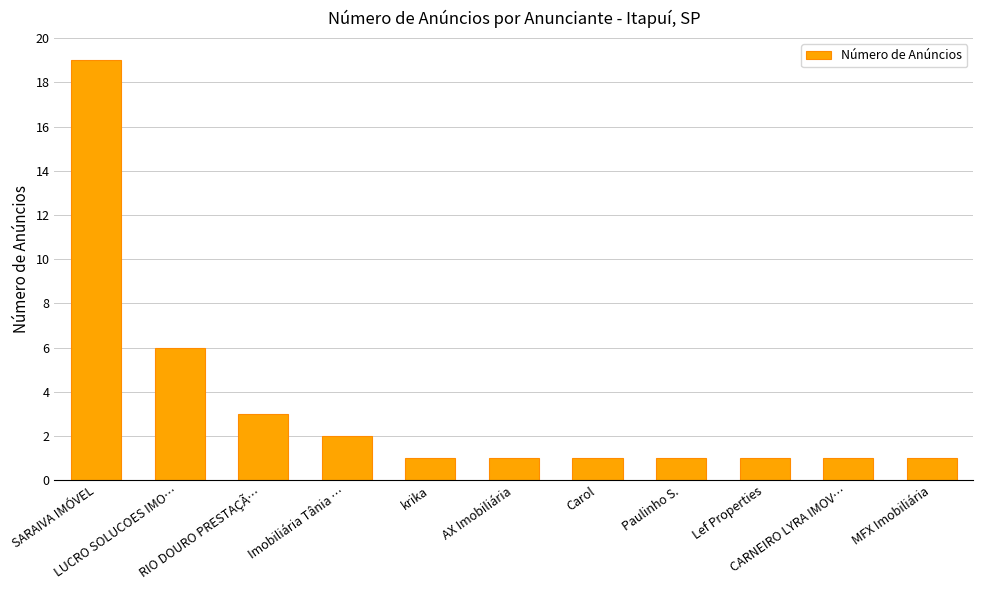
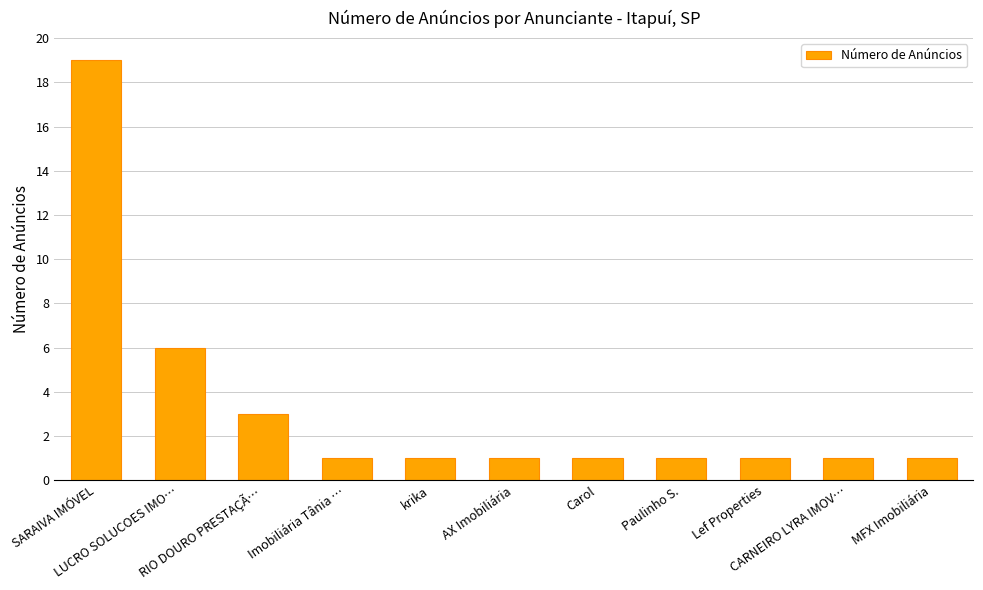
Imobiliária Tânia …: 2 -> 1
